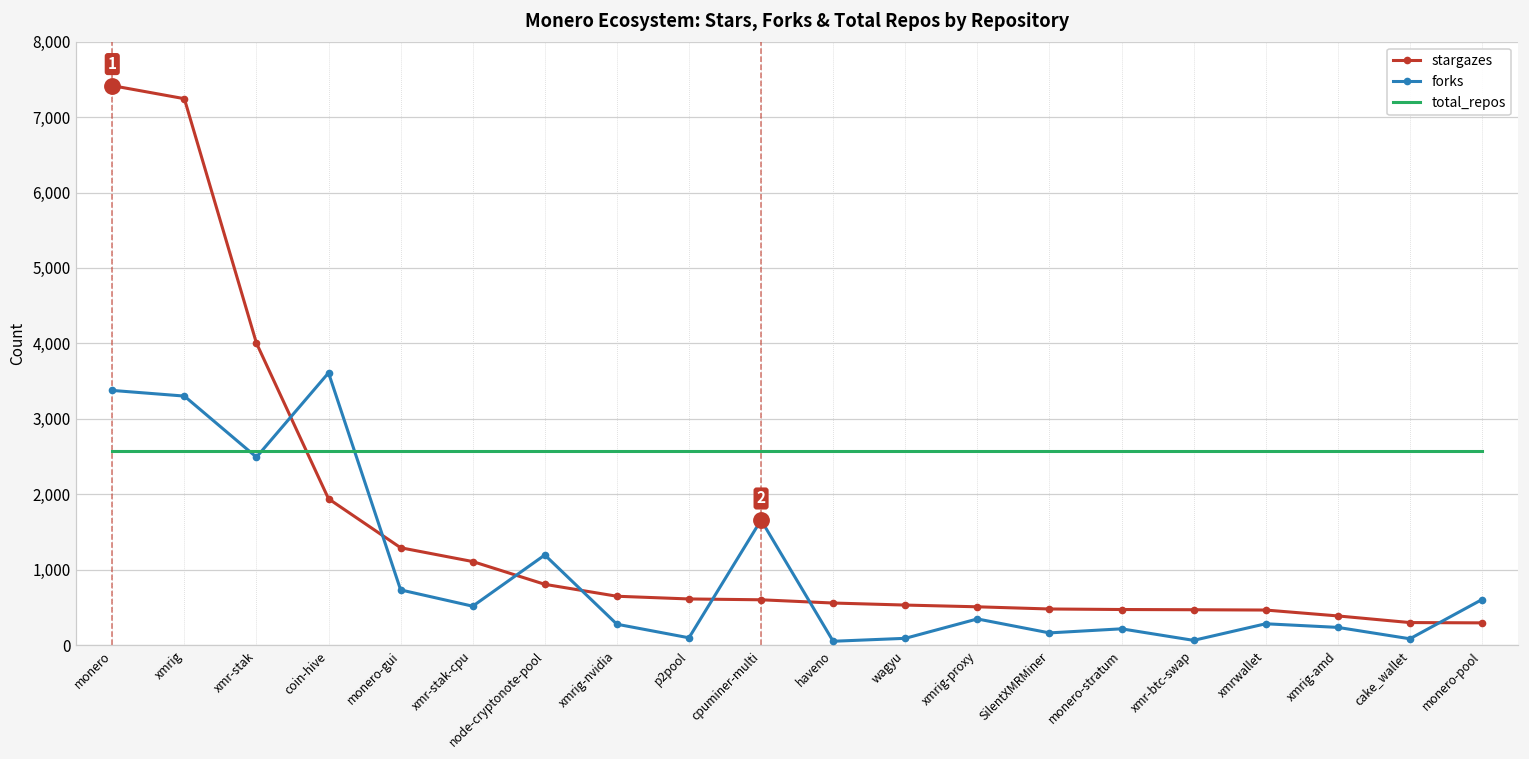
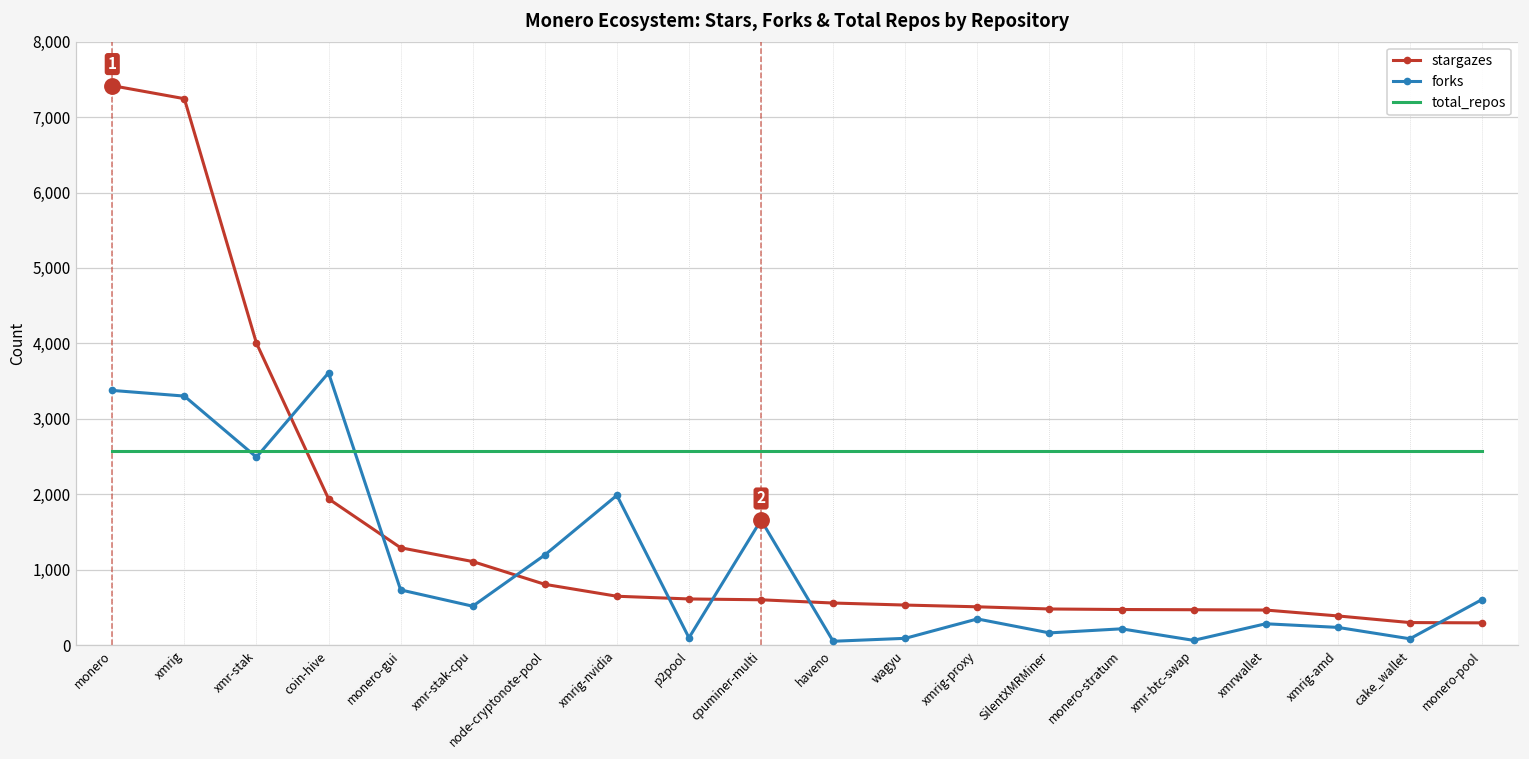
forks, xmrig-nvidia: 300 -> 2,000
